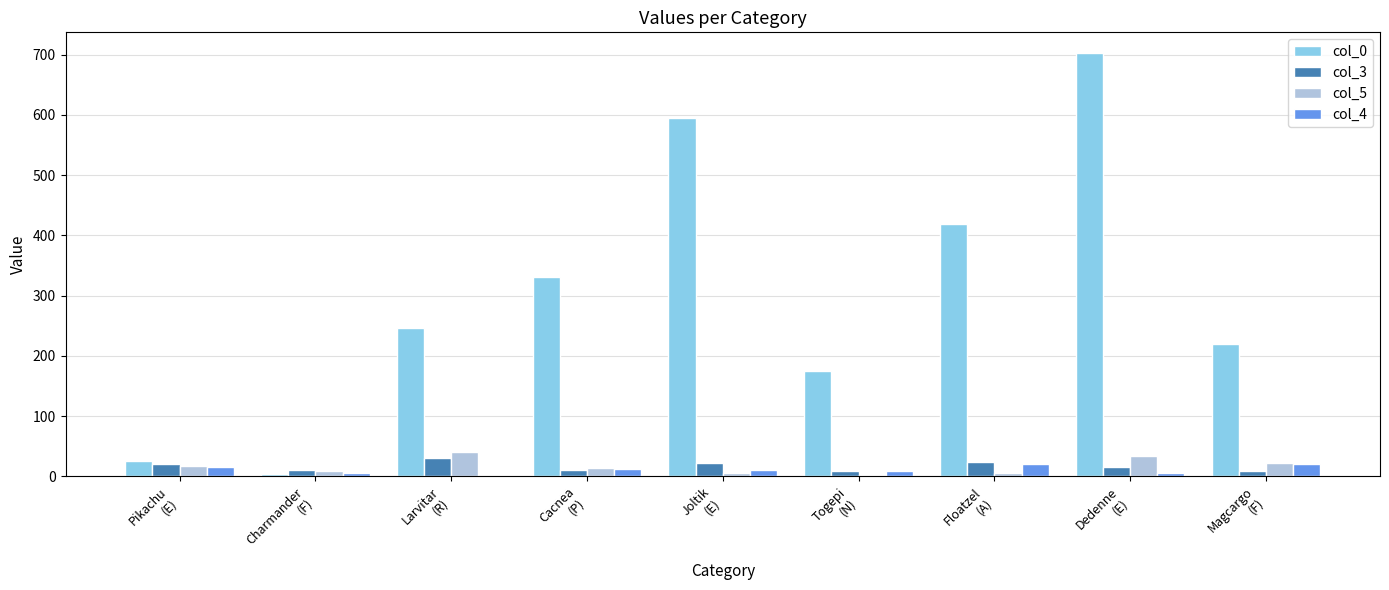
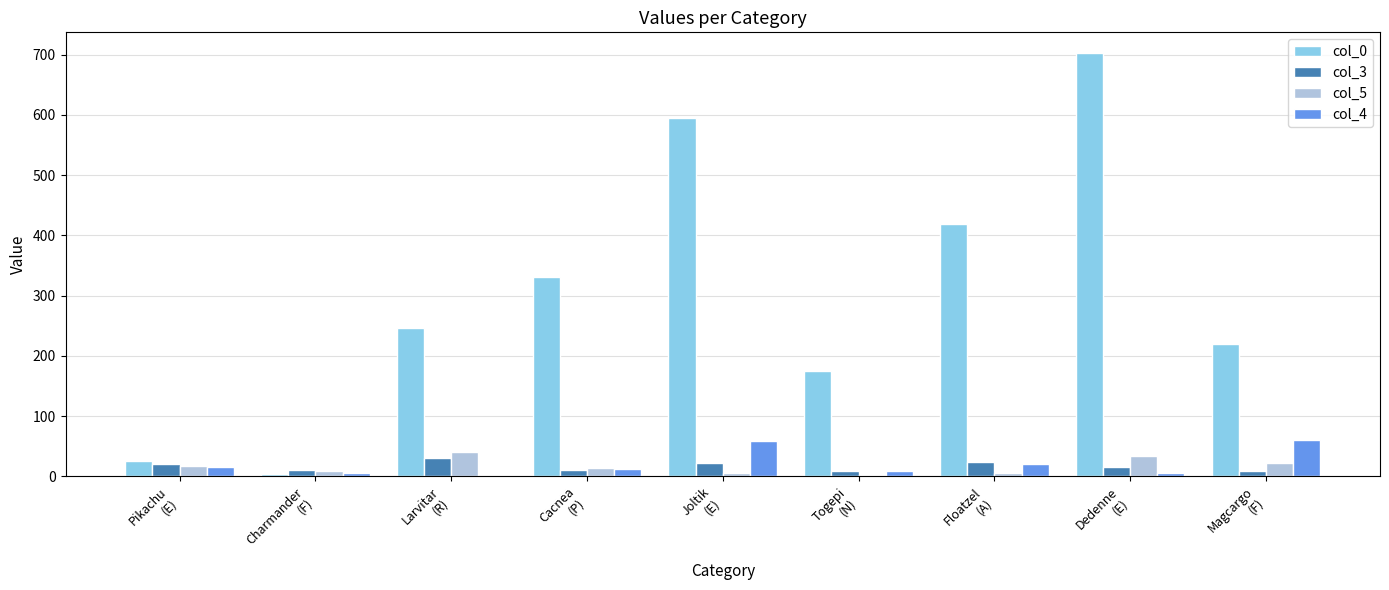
col_4, Joltik (E): 10 -> 60
col_4, Magcargo (F): 20 -> 60
